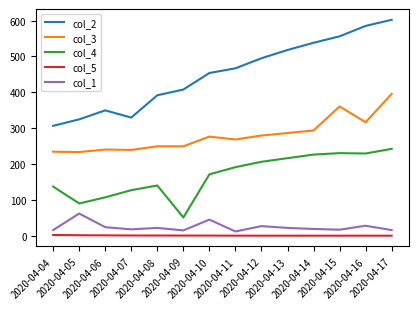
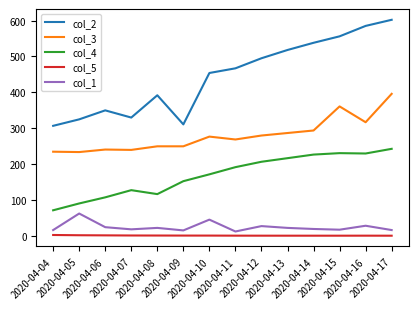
col_4, 2020-04-04: 140 -> 70
col_4, 2020-04-08: 140 -> 120
col_2, 2020-04-09: 410 -> 310
col_4, 2020-04-09: 50 -> 150
